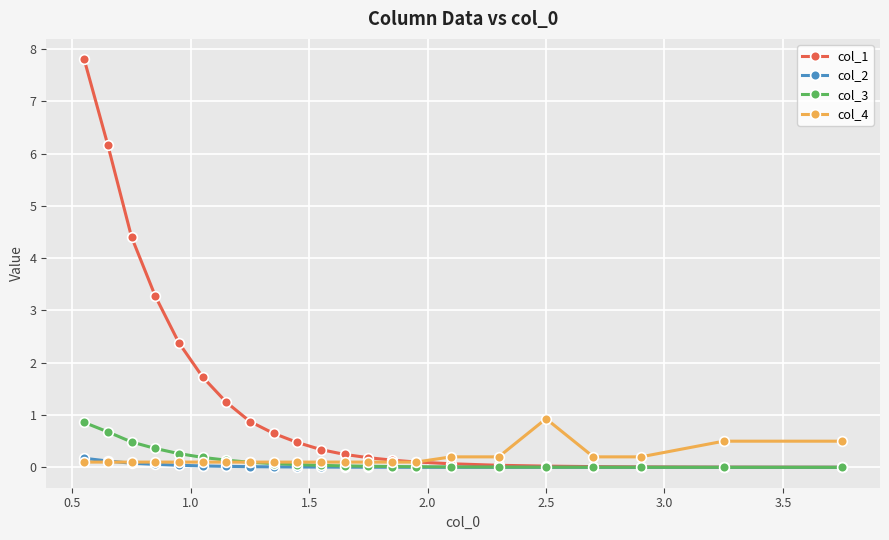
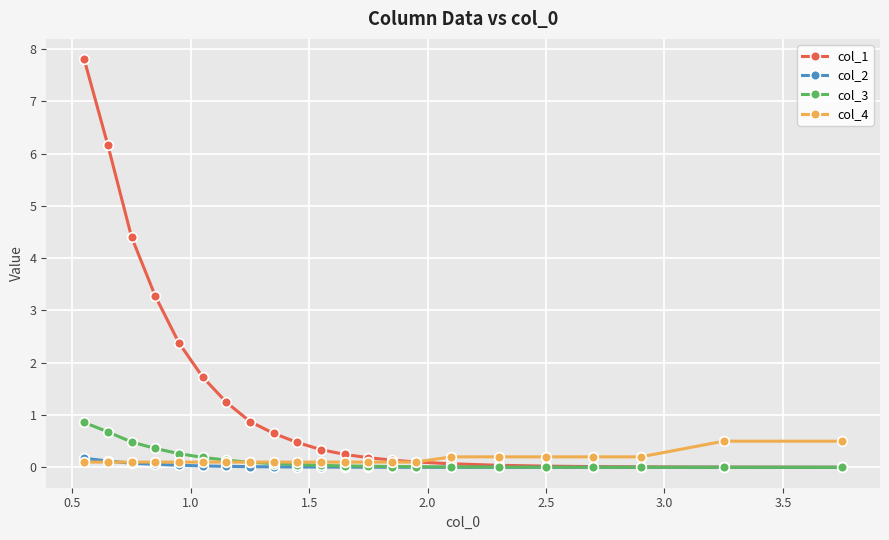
col_4, 2.5: 0.9 -> 0.2
